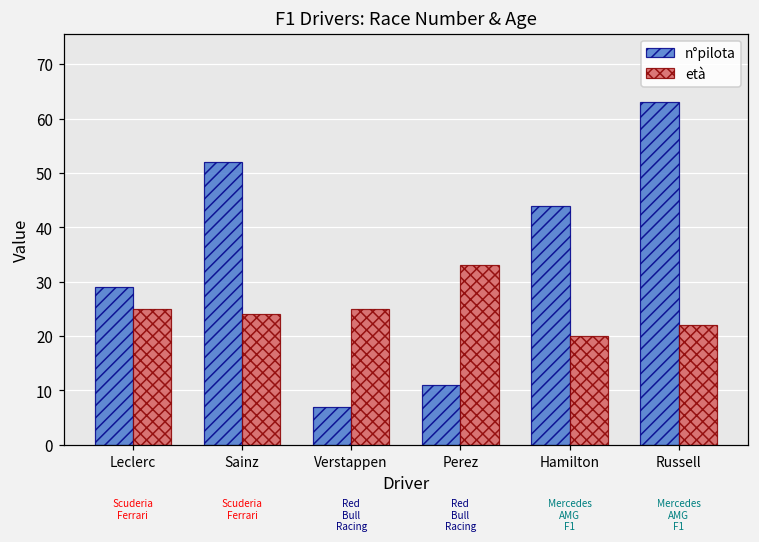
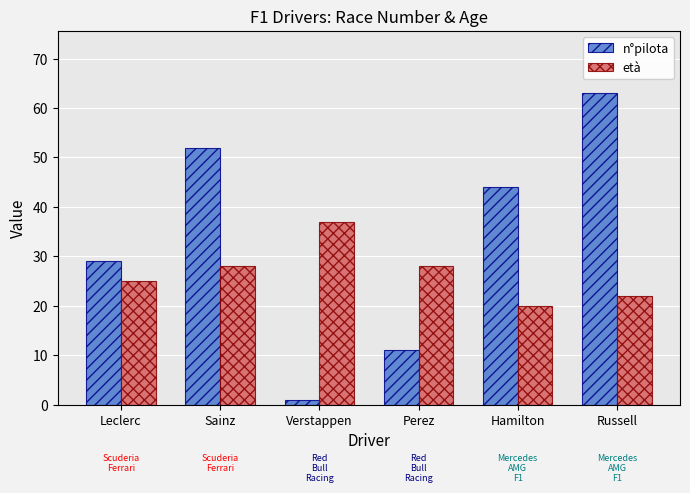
età, Sainz: 24 -> 28
n°pilota, Verstappen: 7 -> 1
età, Verstappen: 25 -> 37
età, Perez: 33 -> 28
